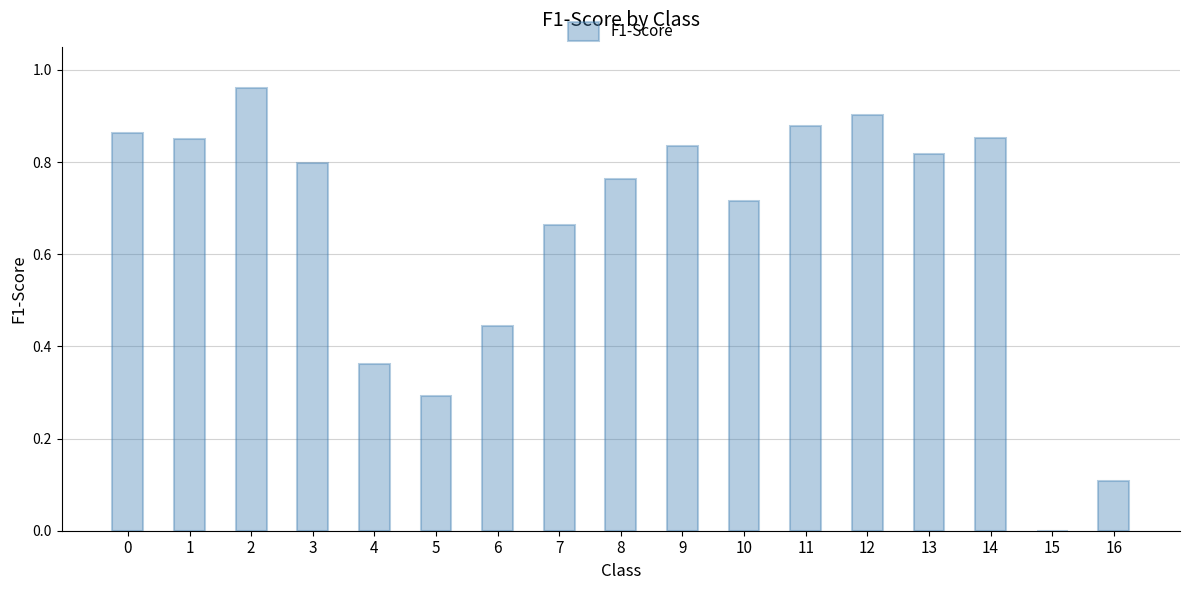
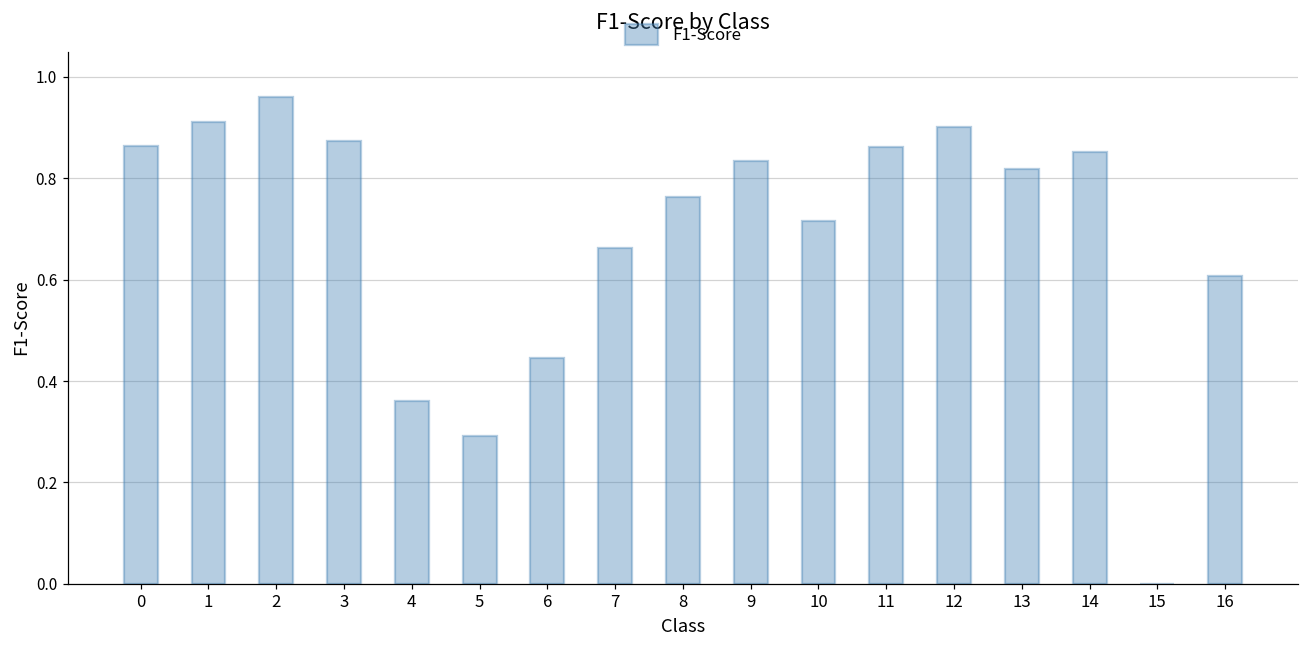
1: 0.85 -> 0.91
3: 0.80 -> 0.87
11: 0.88 -> 0.86
16: 0.11 -> 0.61
